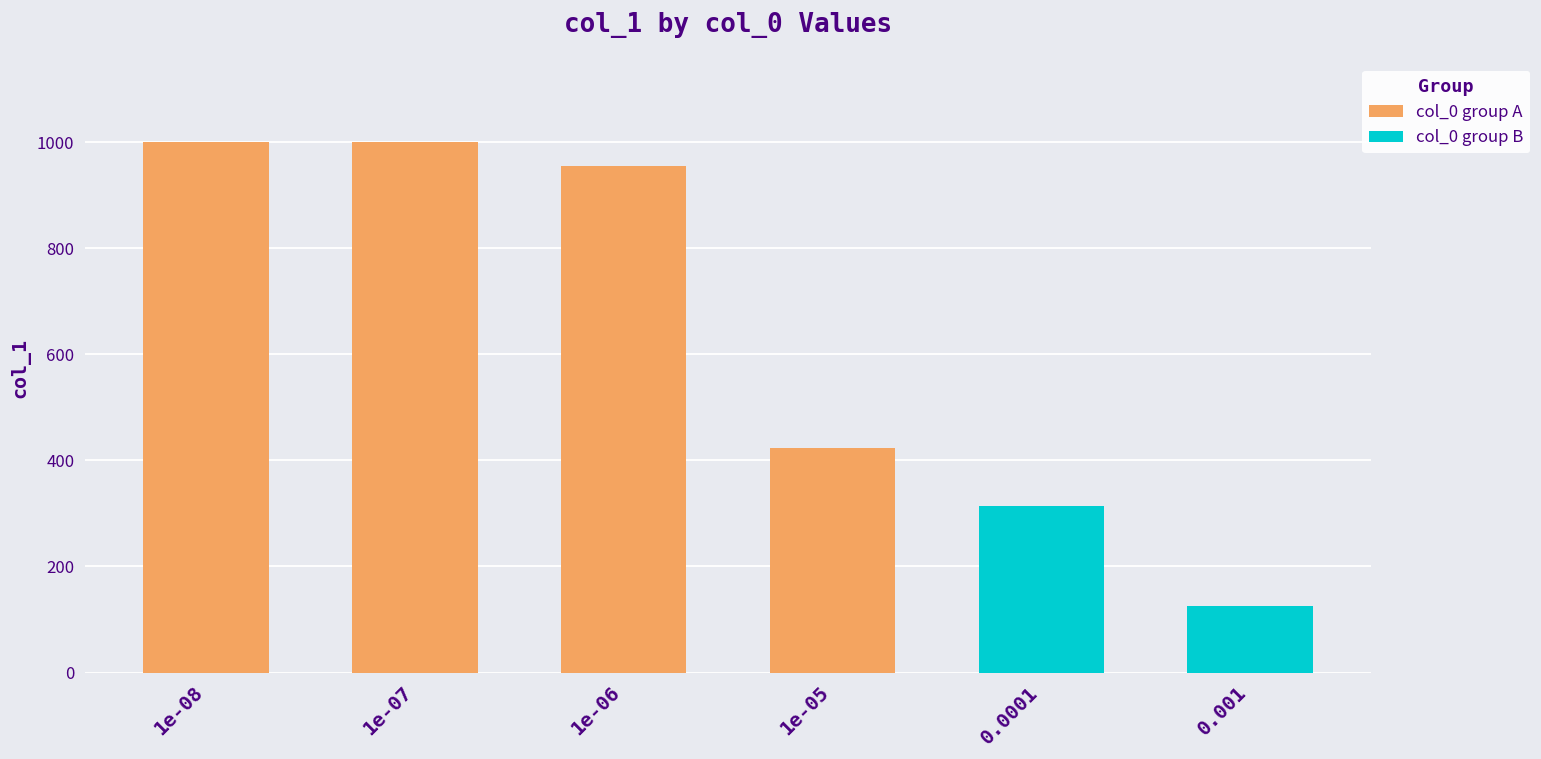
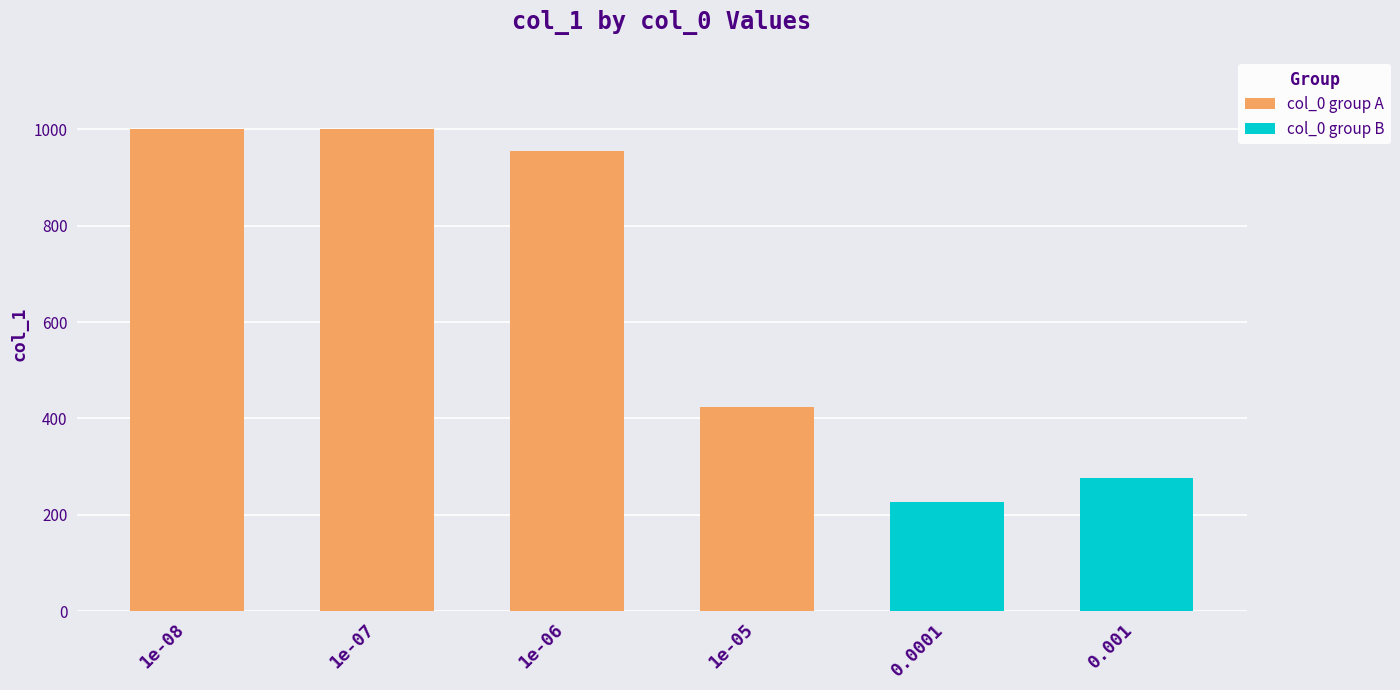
0.0001: 310 -> 230
0.001: 130 -> 280
